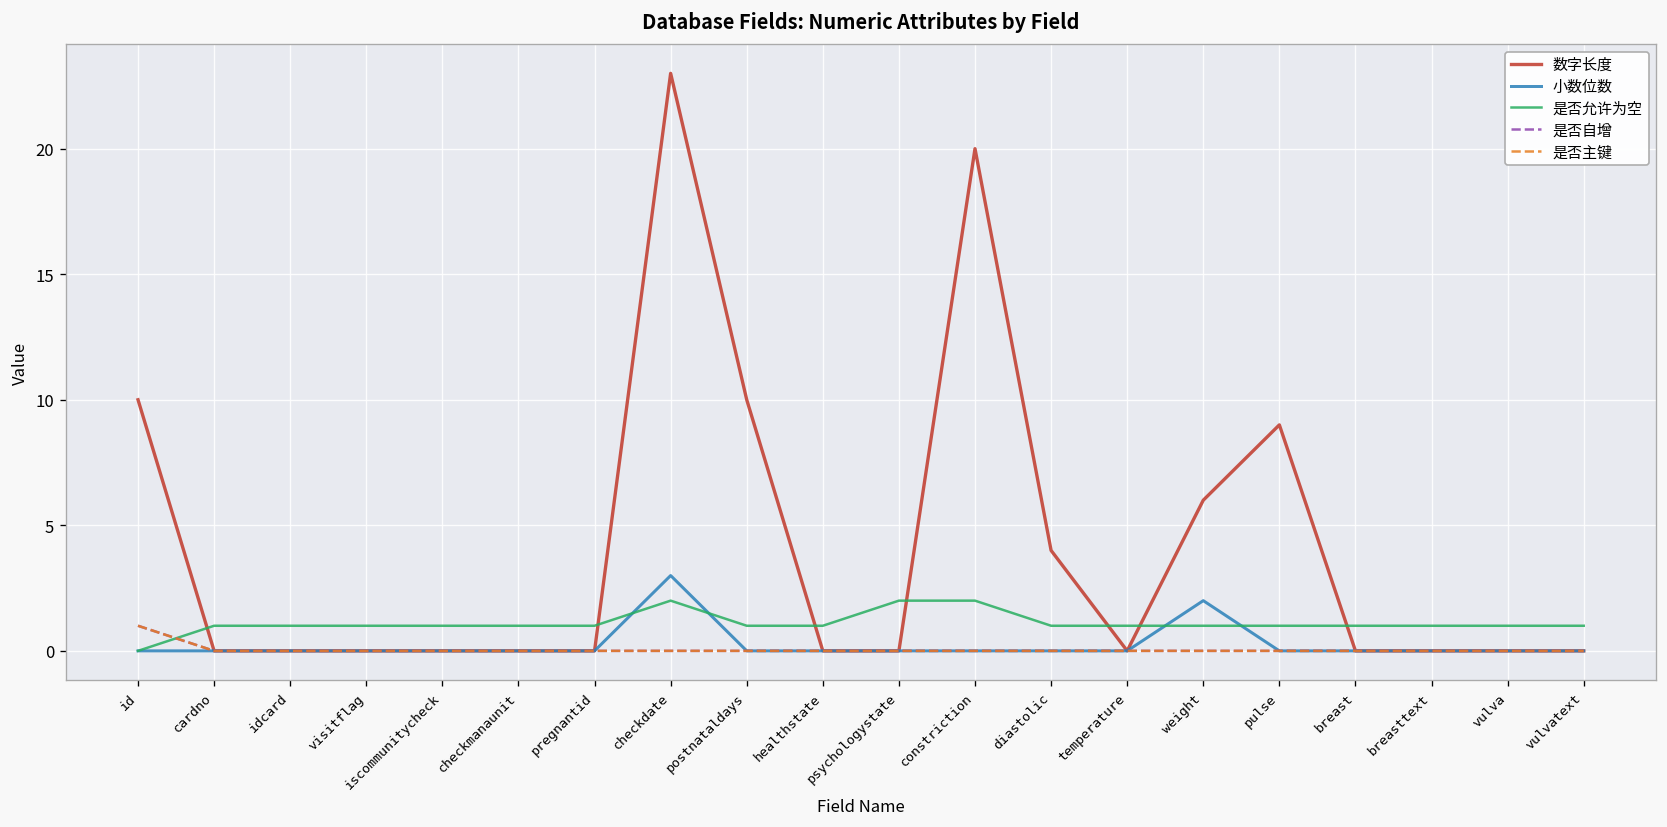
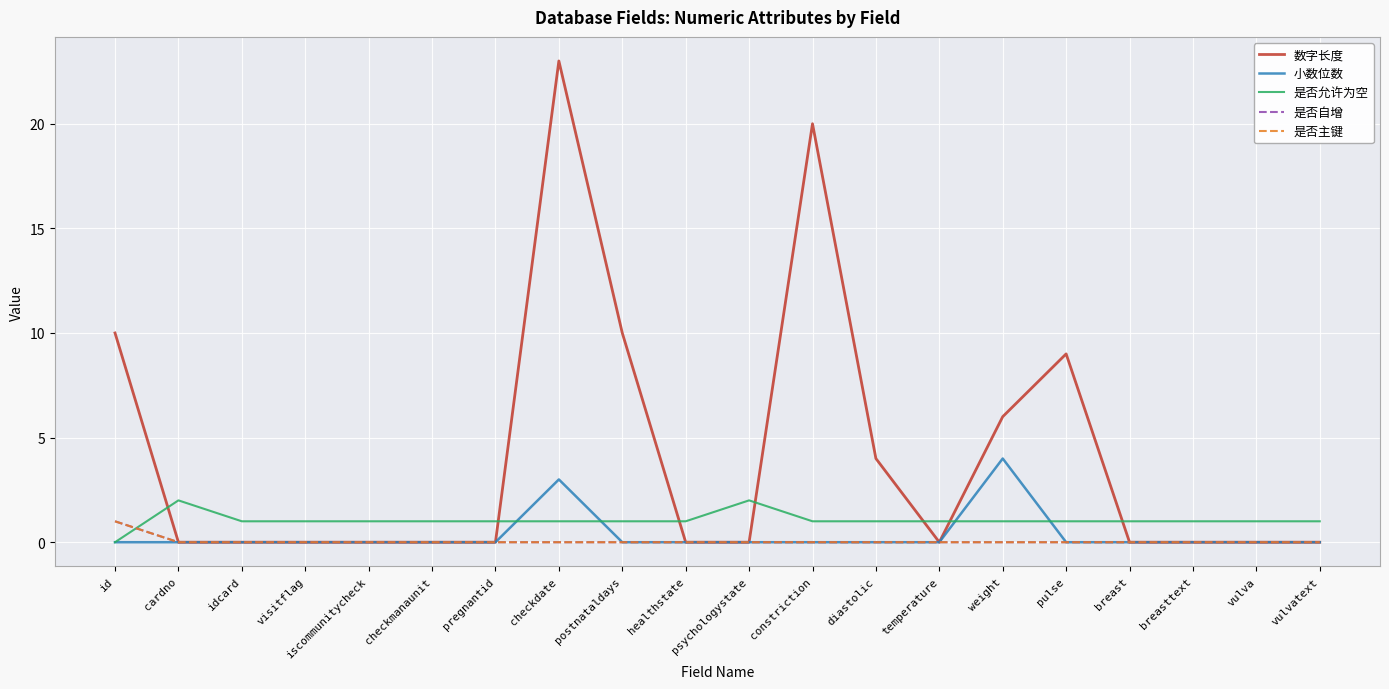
是否允许为空, cardno: 1 -> 2
是否允许为空, checkdate: 2 -> 1
是否允许为空, constriction: 2 -> 1
小数位数, weight: 2 -> 4
